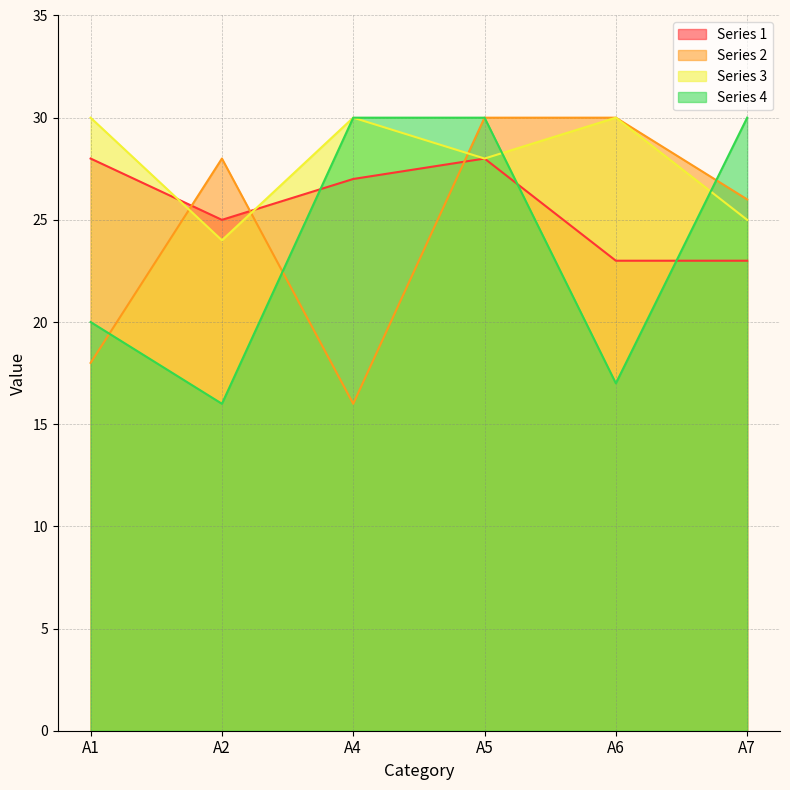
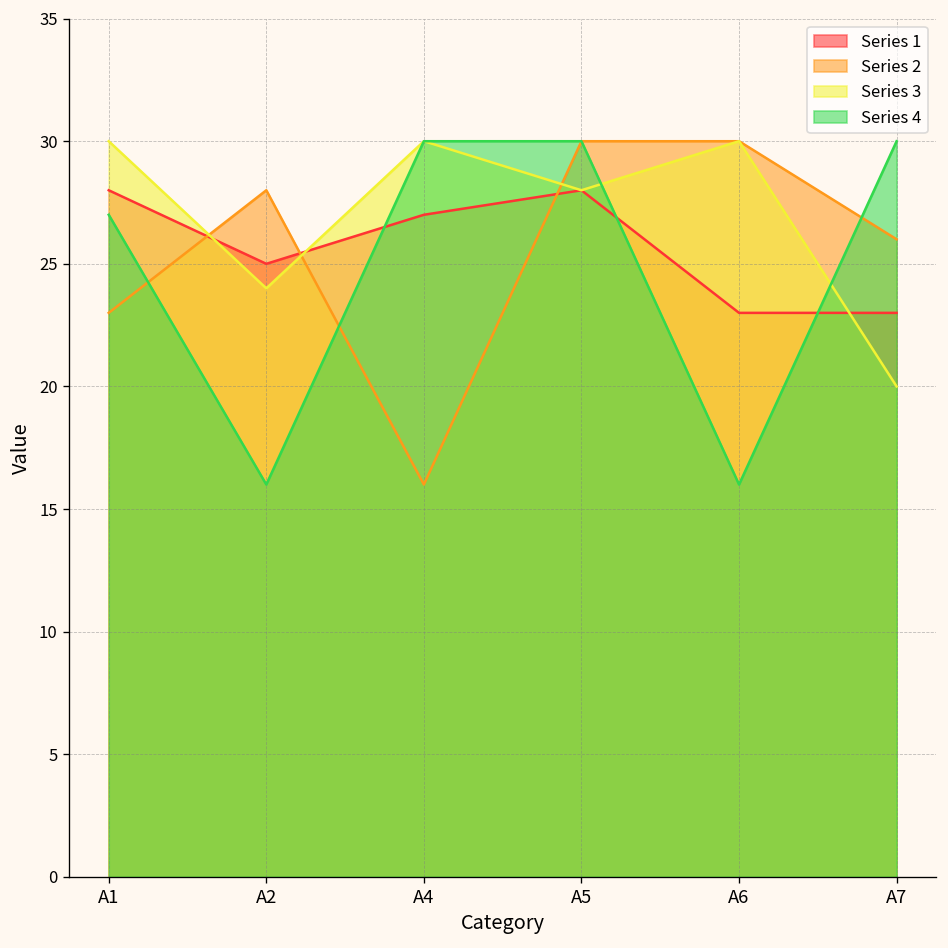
Series 2, A1: 18 -> 23
Series 4, A1: 20 -> 27
Series 4, A6: 17 -> 16
Series 3, A7: 25 -> 20
